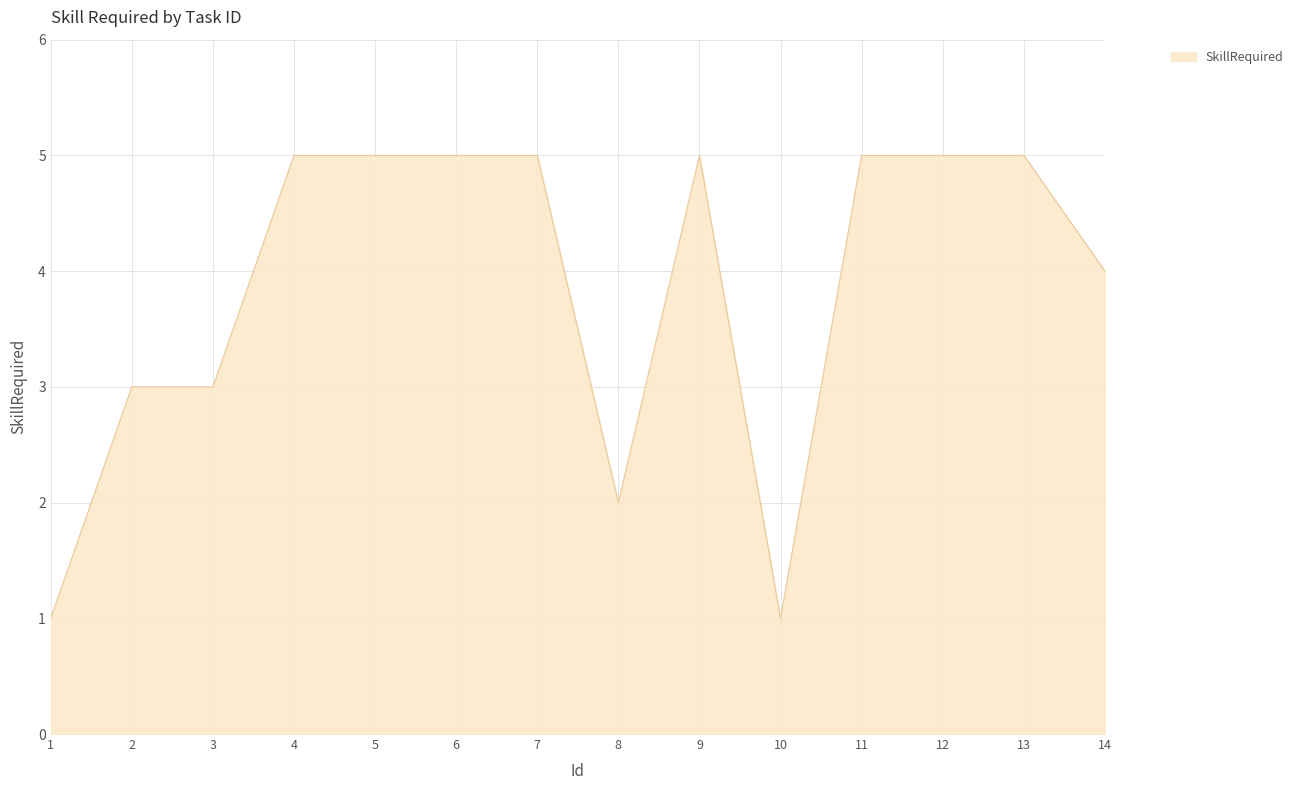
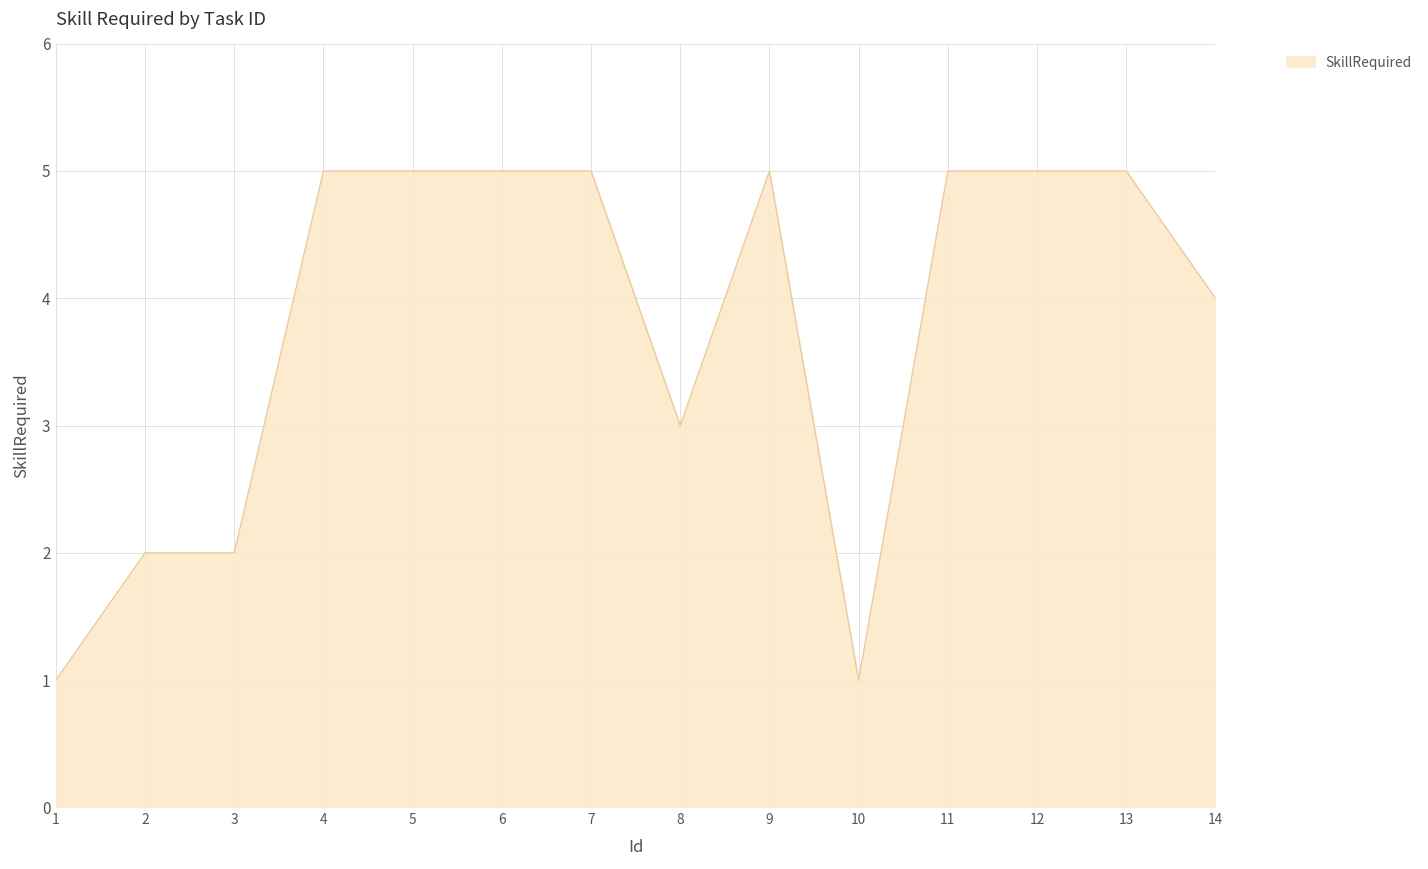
2: 3 -> 2
3: 3 -> 2
8: 2 -> 3
